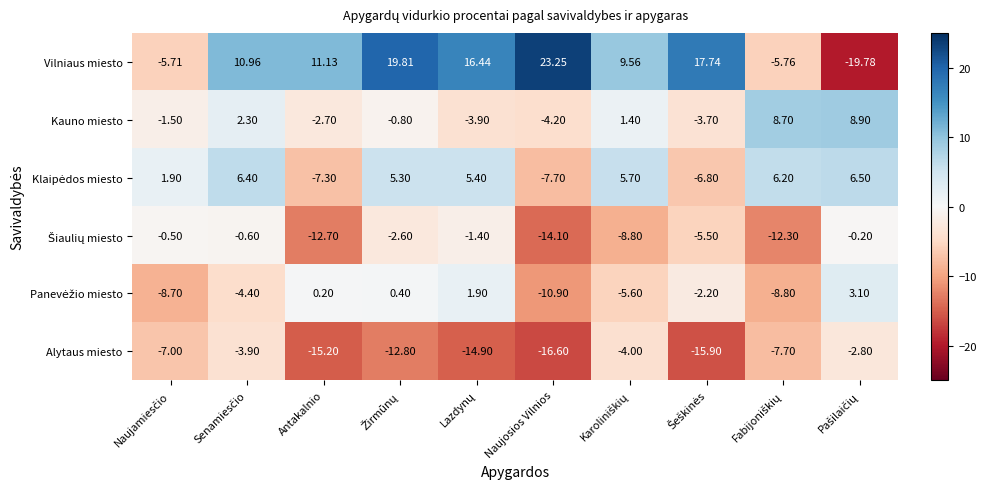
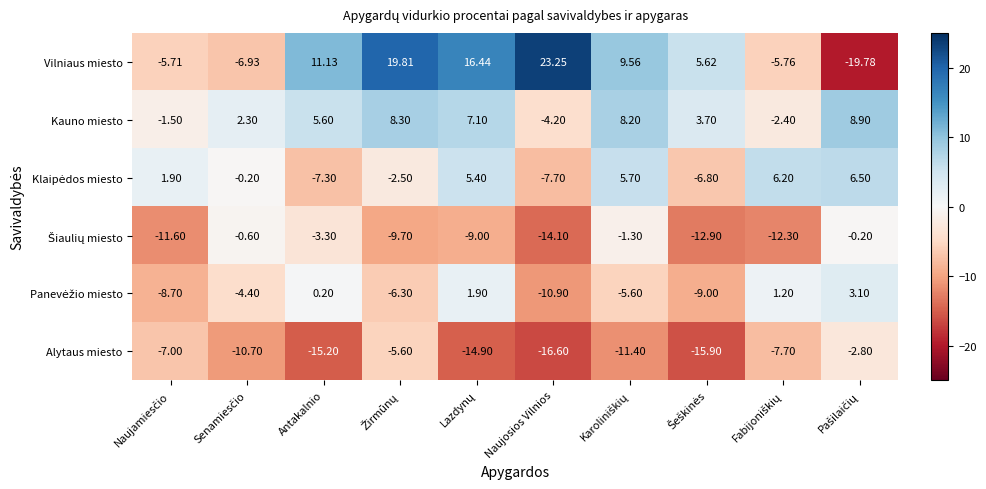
Vilniaus miesto, Senamiesčio: 10.96 -> -6.93
Vilniaus miesto, Šeškinės: 17.74 -> 5.62
Kauno miesto, Antakalnio: -2.70 -> 5.60
Kauno miesto, Žirmūnų: -0.80 -> 8.30
Kauno miesto, Lazdynų: -3.90 -> 7.10
Kauno miesto, Karoliniškių: 1.40 -> 8.20
Kauno miesto, Šeškinės: -3.70 -> 3.70
Kauno miesto, Fabijoniškių: 8.70 -> -2.40
Klaipėdos miesto, Senamiesčio: 6.40 -> -0.20
Klaipėdos miesto, Žirmūnų: 5.30 -> -2.50
Šiaulių miesto, Naujamiesčio: -0.50 -> -11.60
Šiaulių miesto, Antakalnio: -12.70 -> -3.30
Šiaulių miesto, Žirmūnų: -2.60 -> -9.70
Šiaulių miesto, Lazdynų: -1.40 -> -9.00
Šiaulių miesto, Karoliniškių: -8.80 -> -1.30
Šiaulių miesto, Šeškinės: -5.50 -> -12.90
Panevėžio miesto, Žirmūnų: 0.40 -> -6.30
Panevėžio miesto, Šeškinės: -2.20 -> -9.00
Panevėžio miesto, Fabijoniškių: -8.80 -> 1.20
Alytaus miesto, Senamiesčio: -3.90 -> -10.70
Alytaus miesto, Žirmūnų: -12.80 -> -5.60
Alytaus miesto, Karoliniškių: -4.00 -> -11.40
